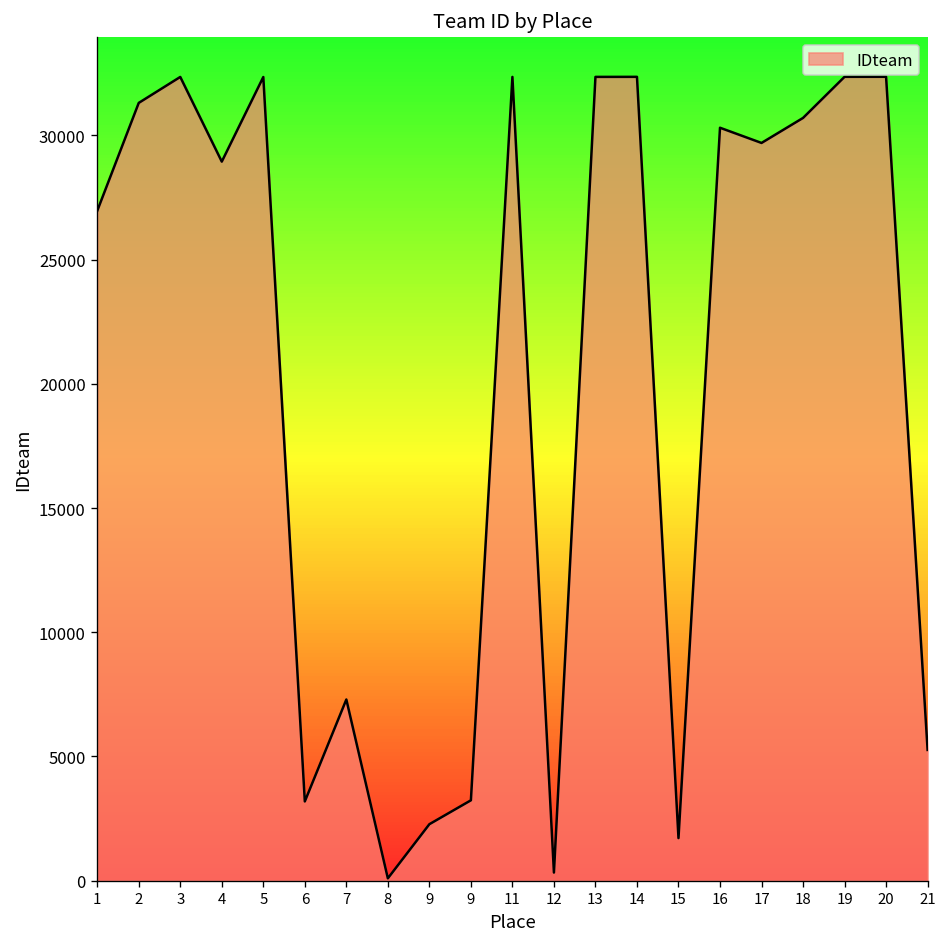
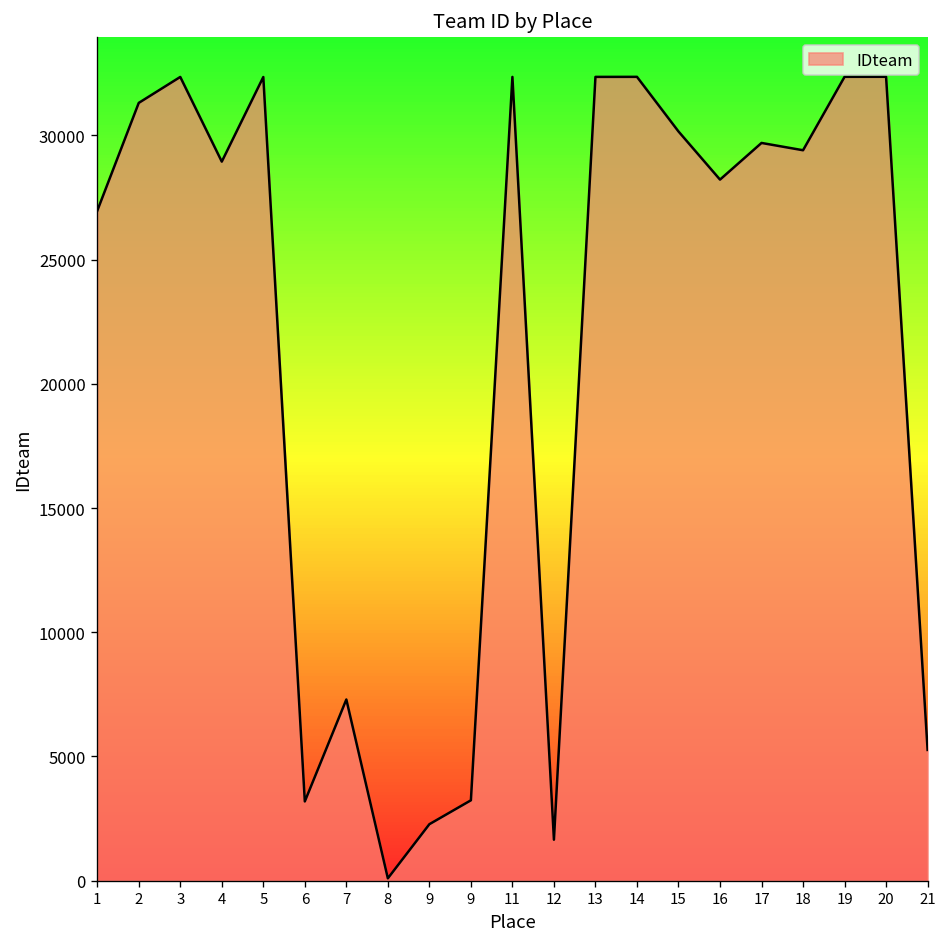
12: 300 -> 1600
15: 1700 -> 30200
16: 30300 -> 28200
18: 30700 -> 29400
